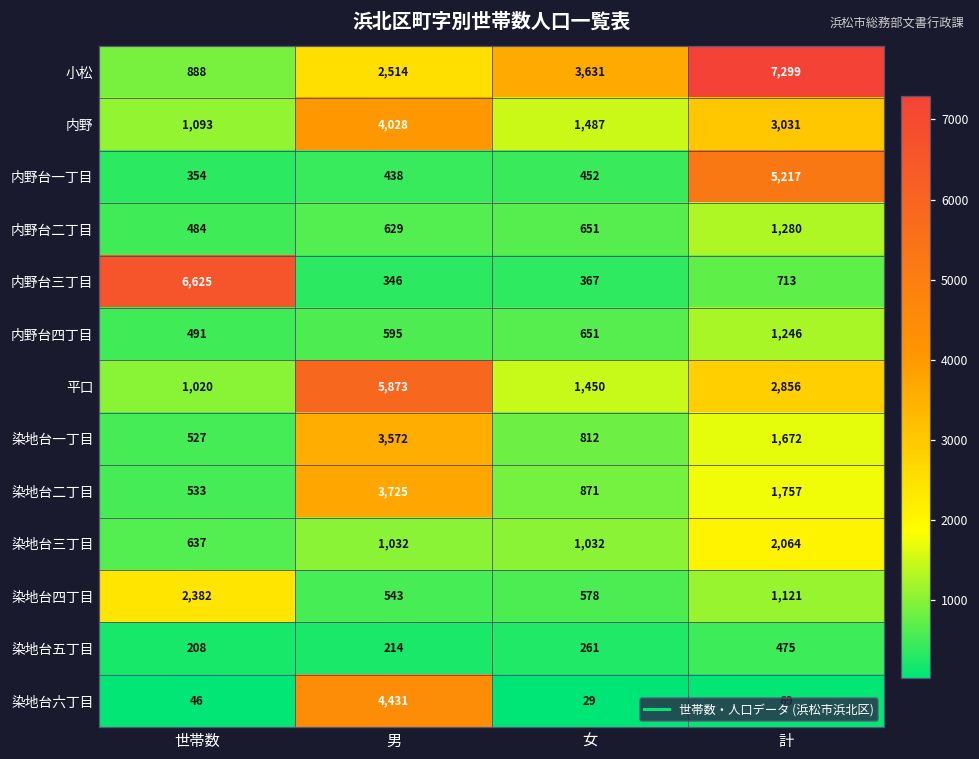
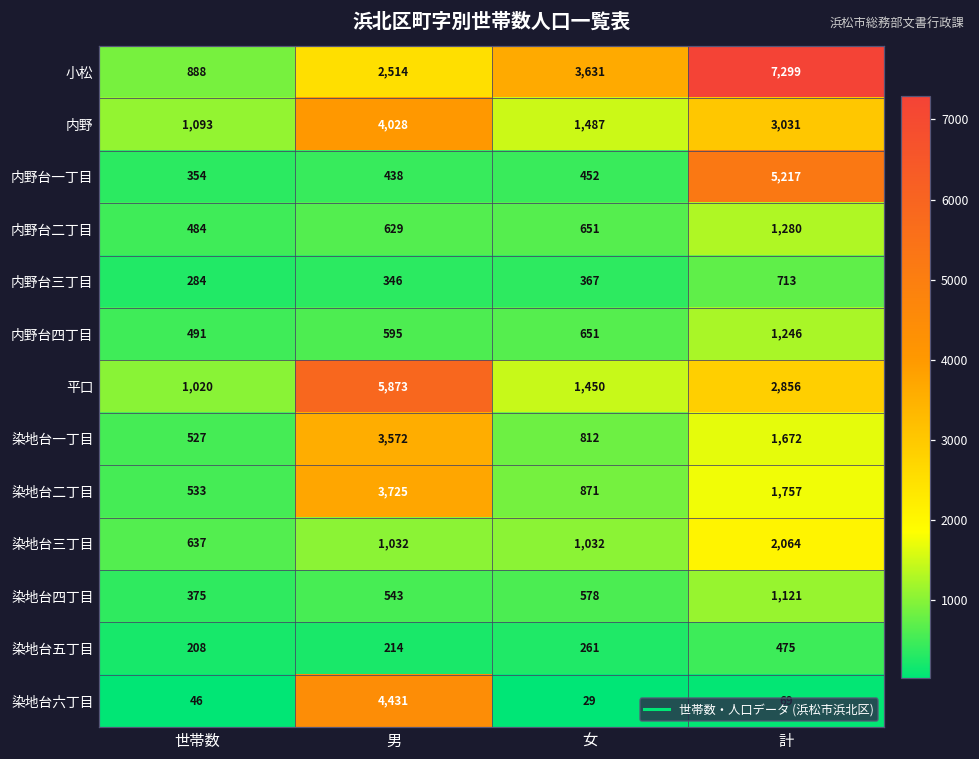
内野台三丁目, 世帯数: 6,625 -> 284
染地台四丁目, 世帯数: 2,382 -> 375
